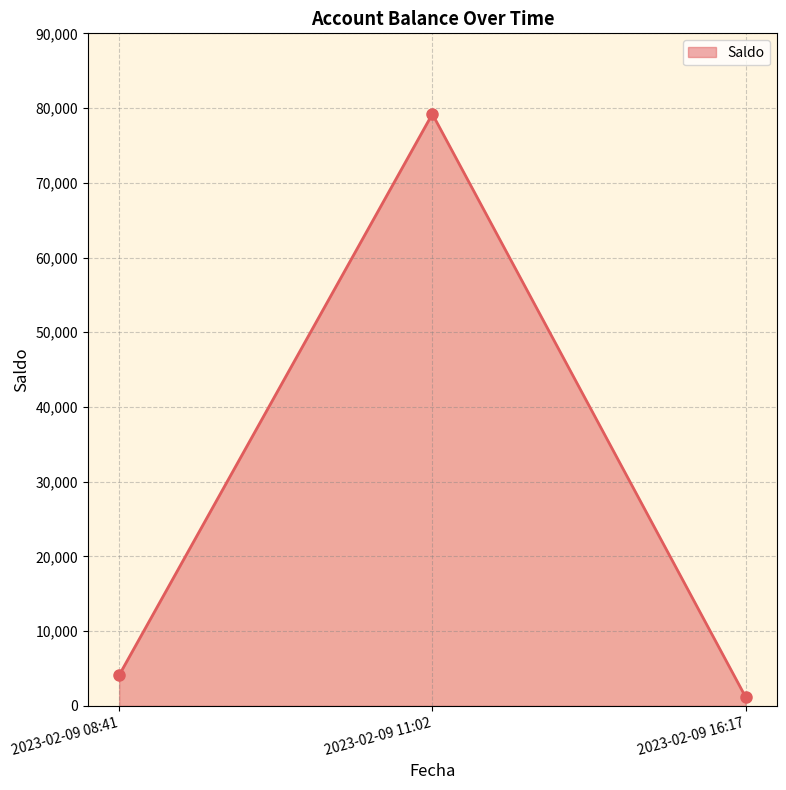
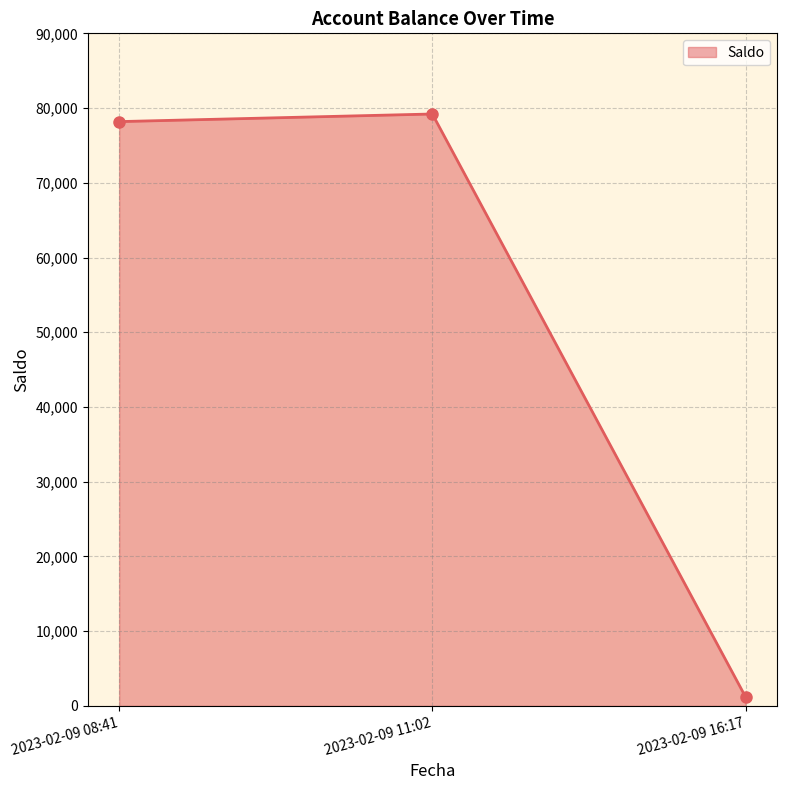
2023-02-09 08:41: 4,000 -> 78,000
